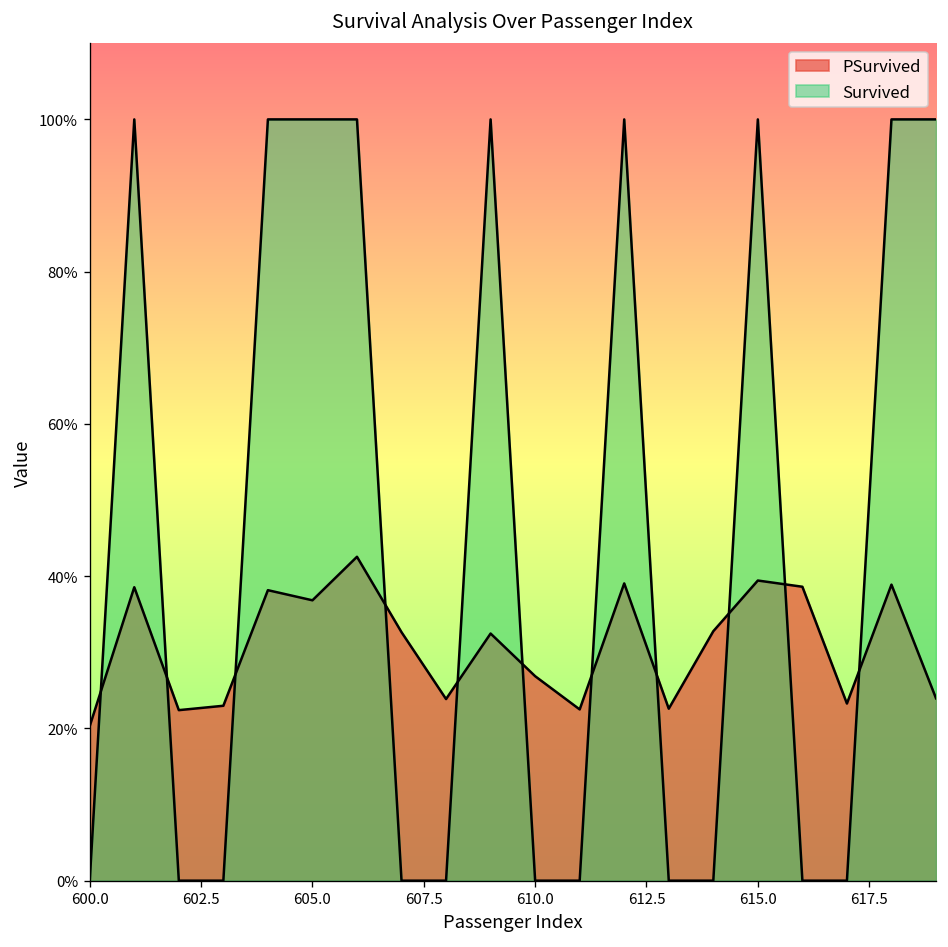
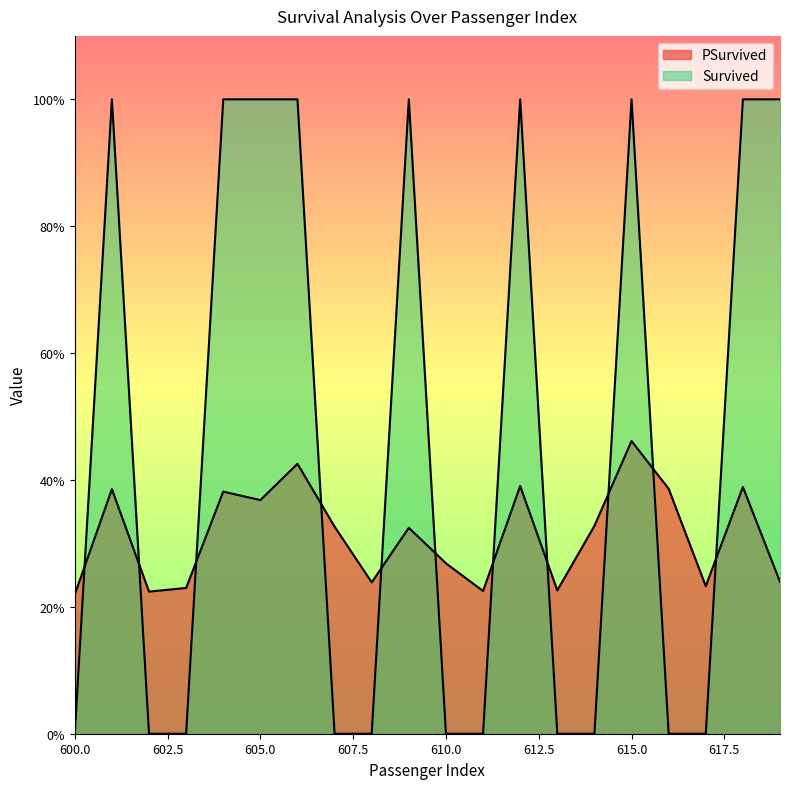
PSurvived, 600.0: 20% -> 22%
PSurvived, 615.0: 39% -> 46%
